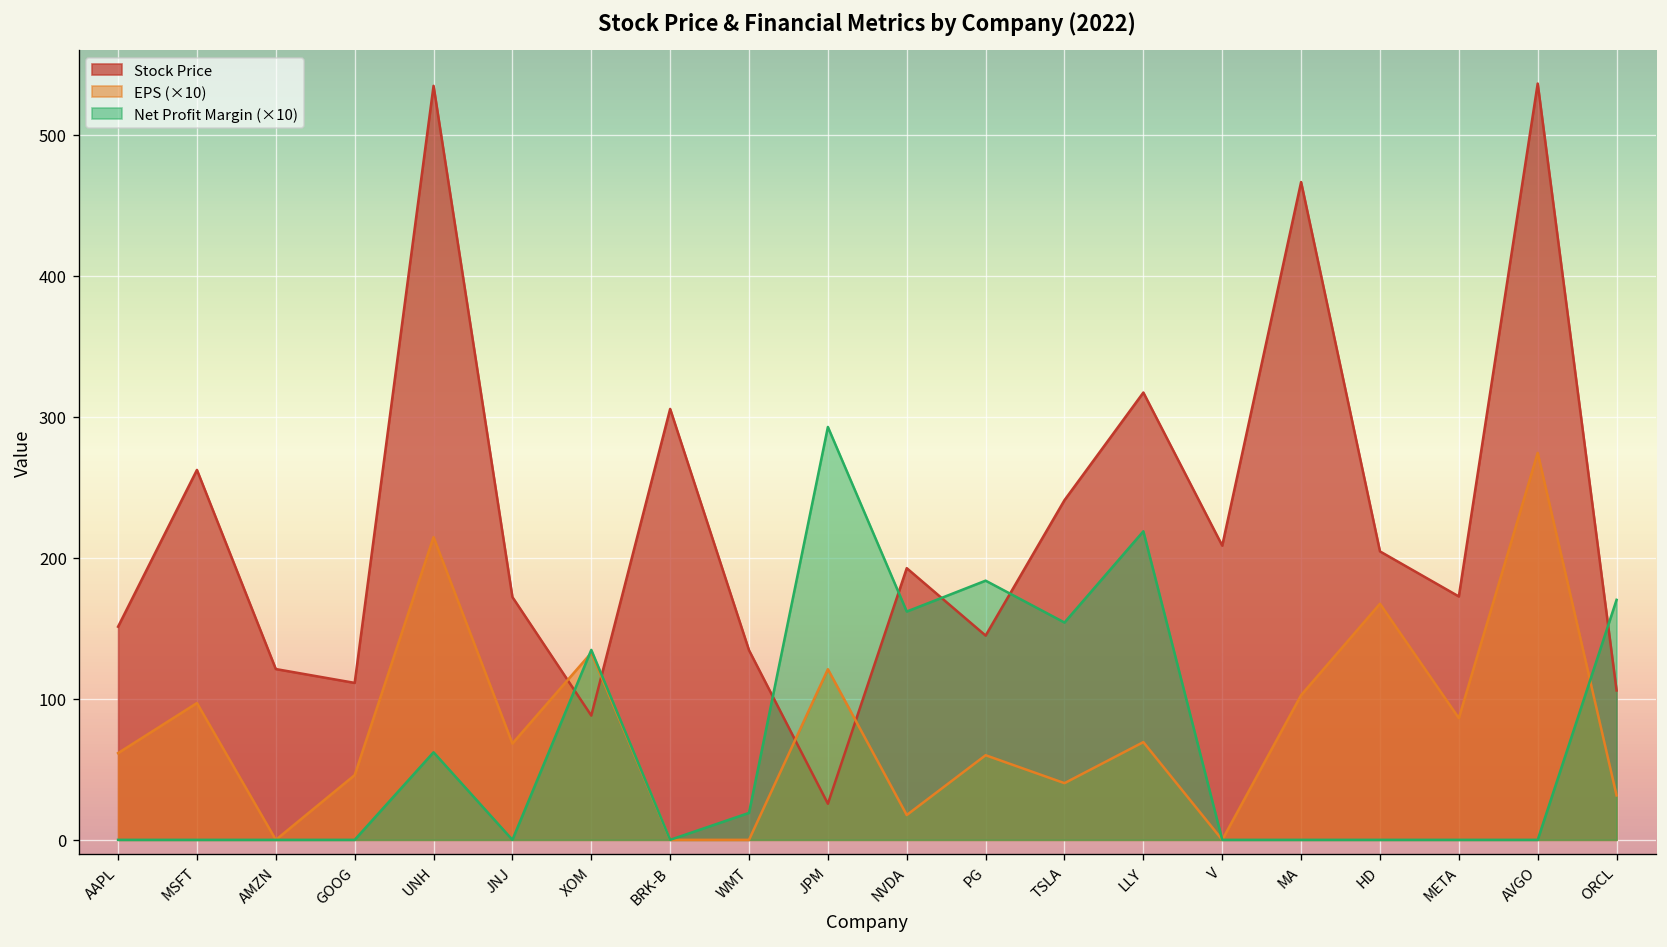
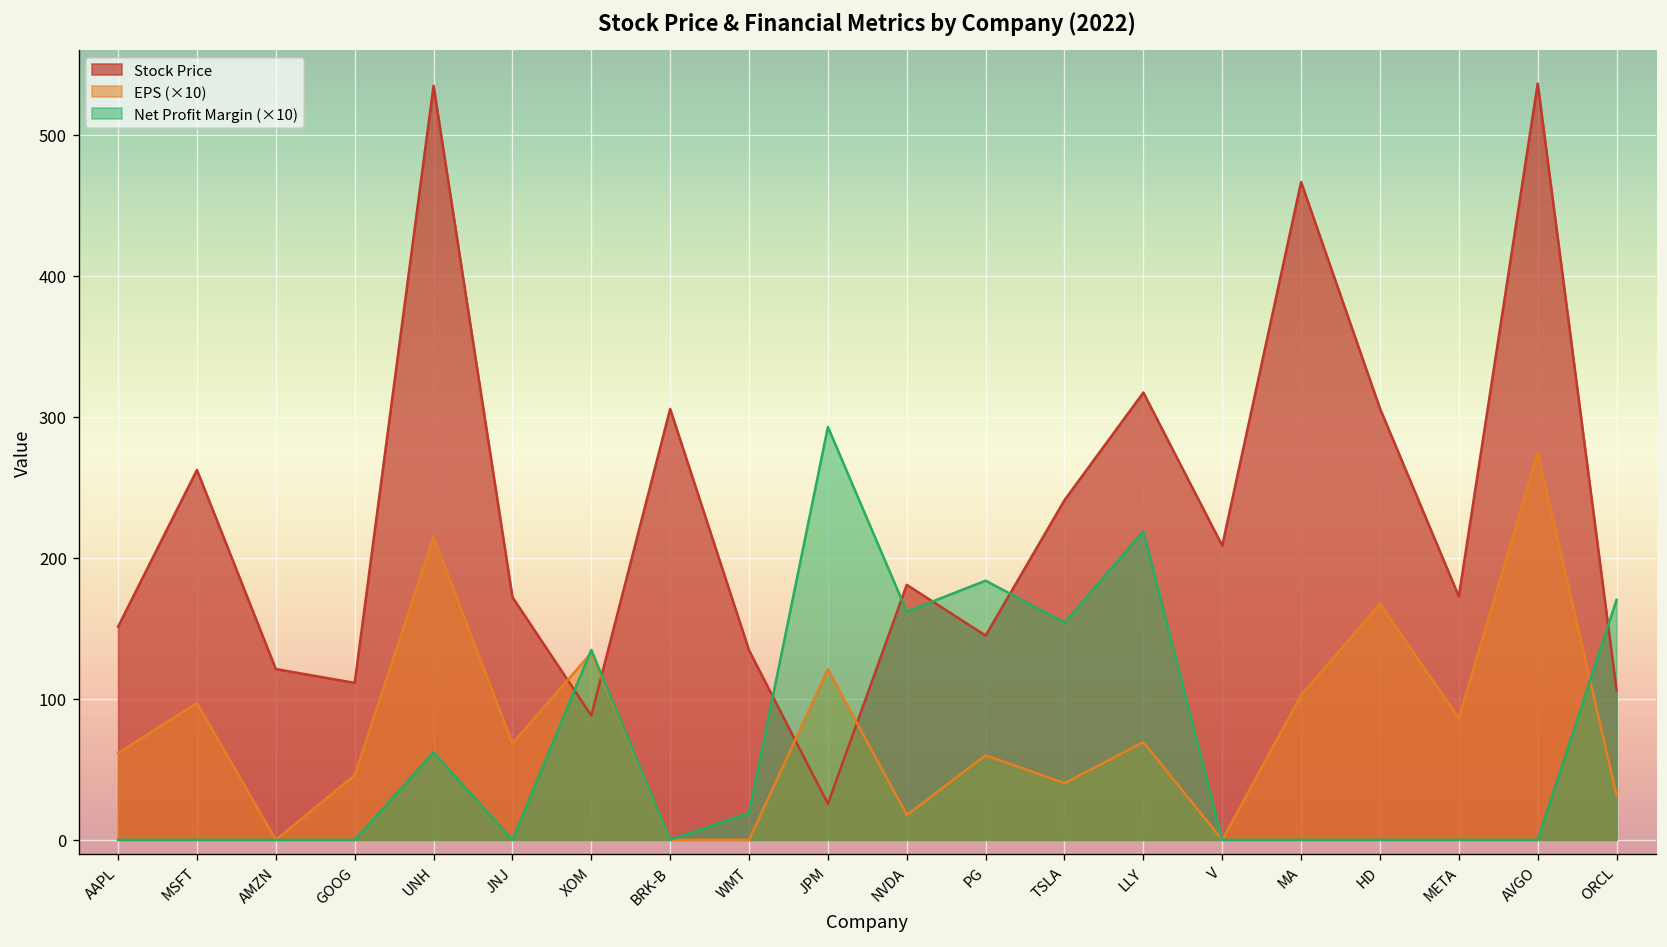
Stock Price, NVDA: 193 -> 181
Stock Price, HD: 205 -> 306
